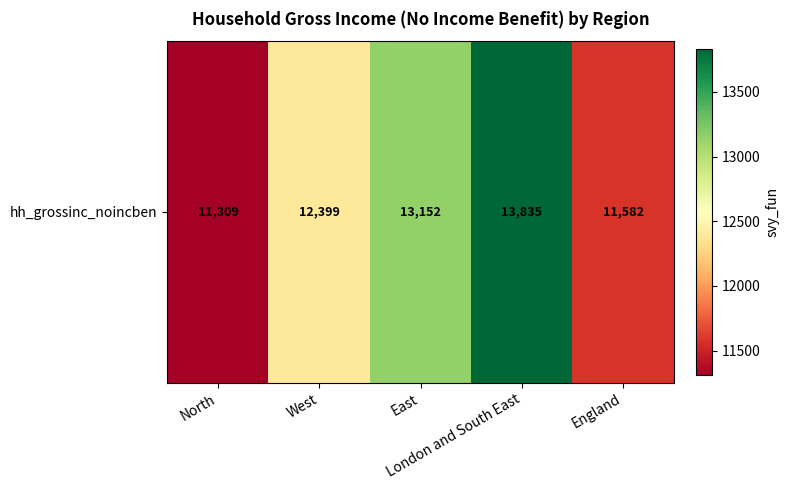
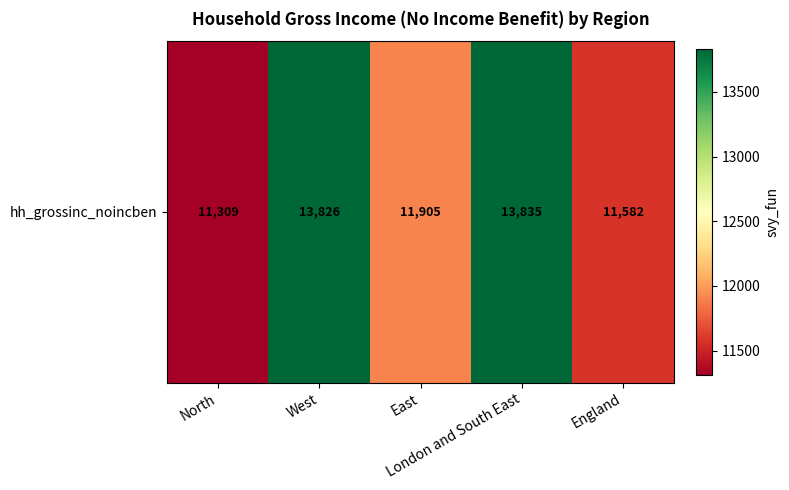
hh_grossinc_noincben, West: 12,399 -> 13,826
hh_grossinc_noincben, East: 13,152 -> 11,905
